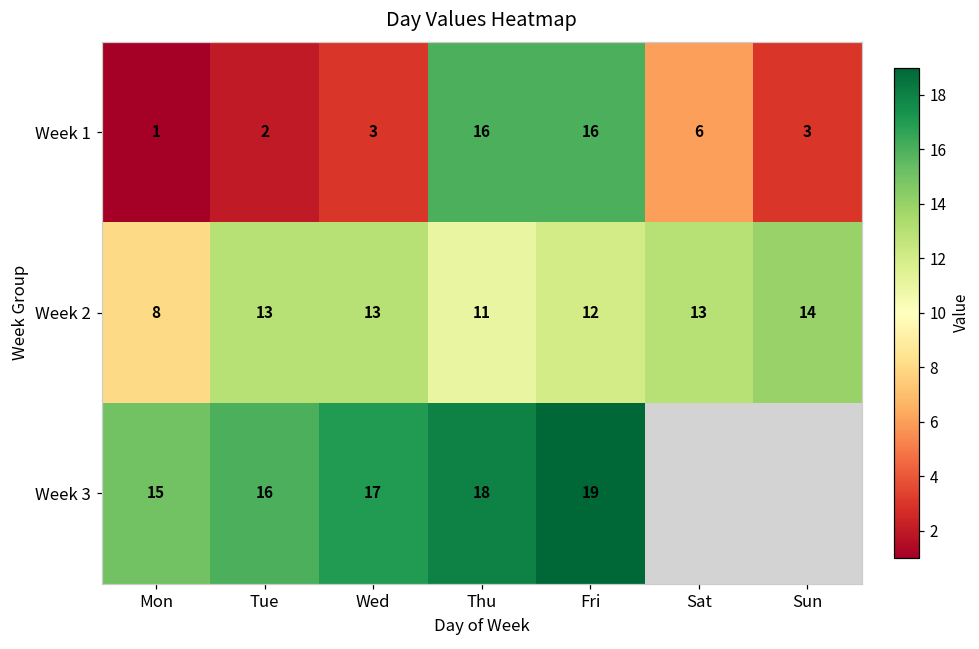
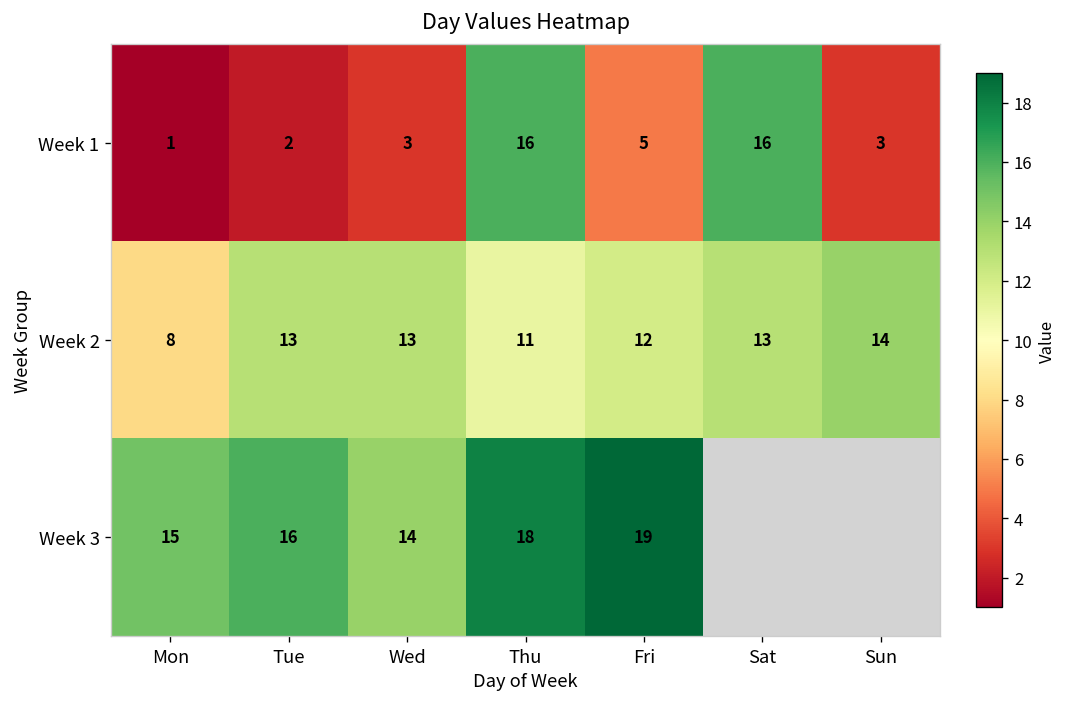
Week 1, Fri: 16 -> 5
Week 1, Sat: 6 -> 16
Week 3, Wed: 17 -> 14
